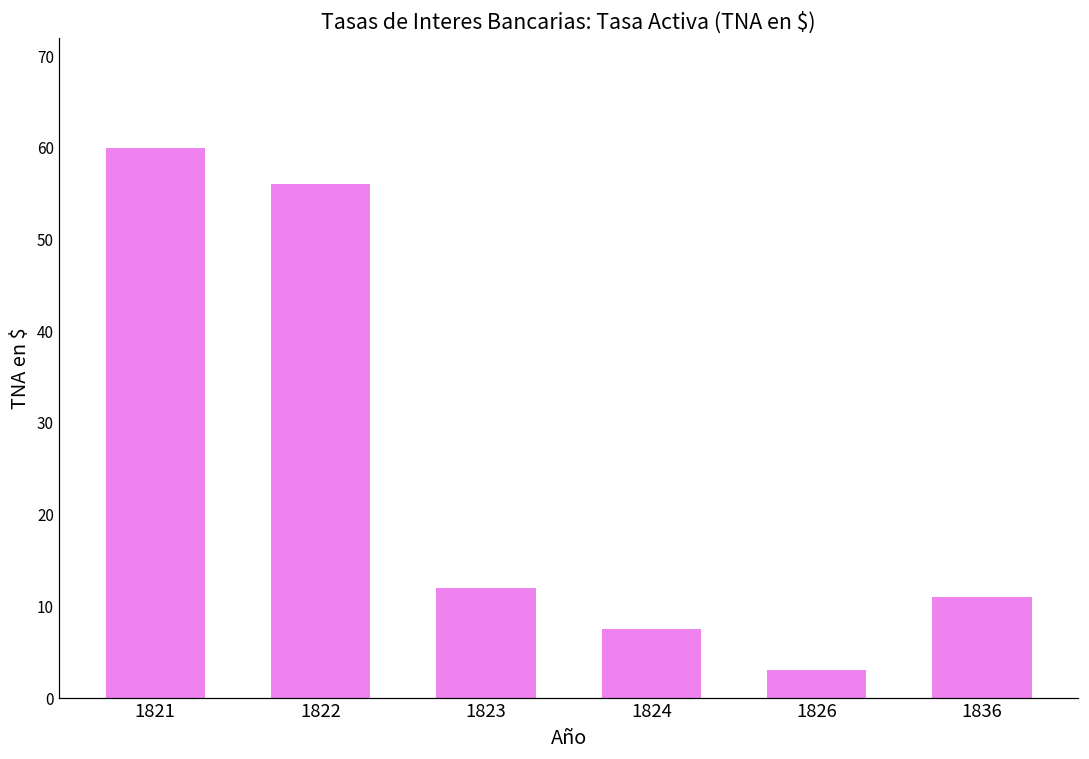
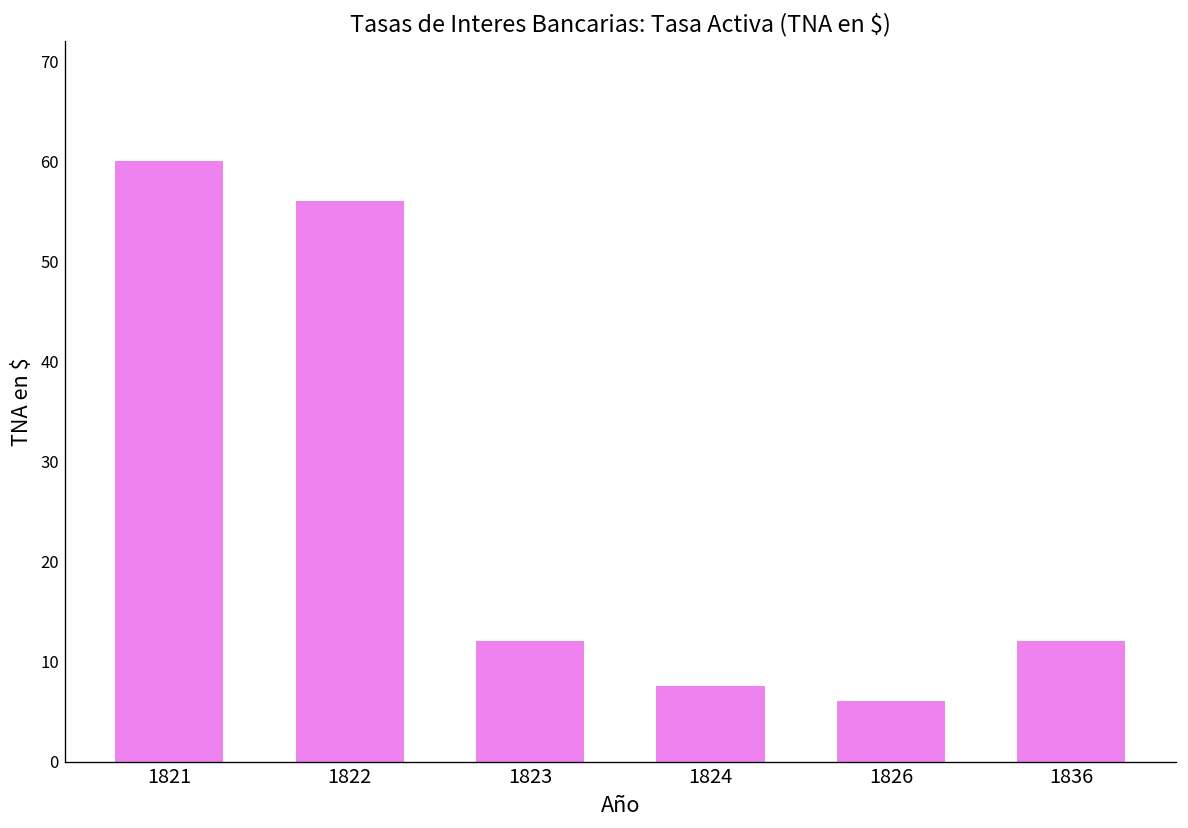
1826: 3 -> 6
1836: 11 -> 12
